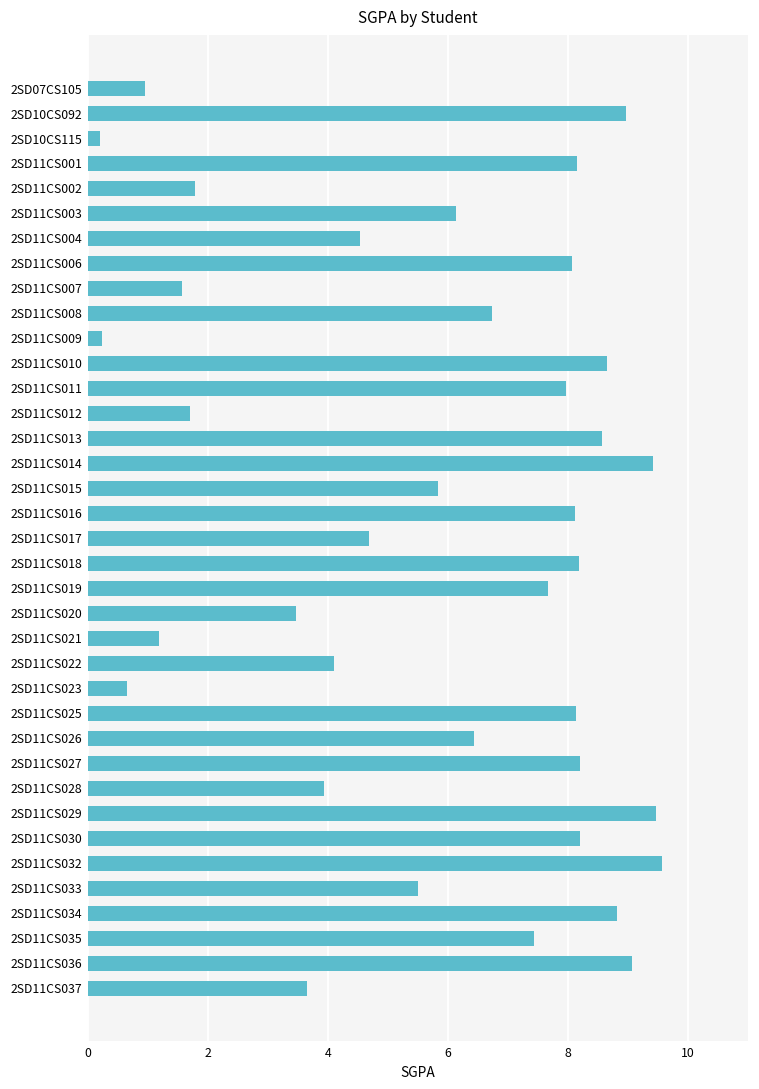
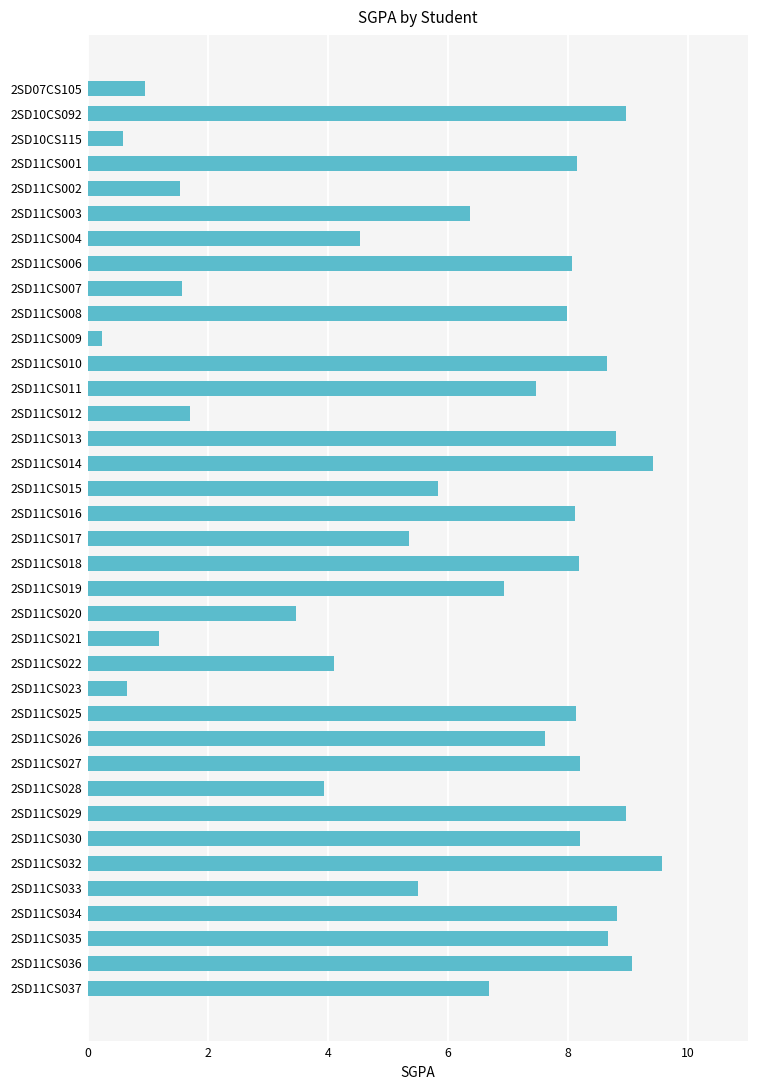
2SD10CS115: 0.2 -> 0.6
2SD11CS002: 1.8 -> 1.5
2SD11CS003: 6.1 -> 6.4
2SD11CS008: 6.7 -> 8.0
2SD11CS011: 8.0 -> 7.5
2SD11CS013: 8.6 -> 8.8
2SD11CS017: 4.7 -> 5.4
2SD11CS019: 7.7 -> 6.9
2SD11CS026: 6.4 -> 7.6
2SD11CS029: 9.5 -> 9.0
2SD11CS035: 7.4 -> 8.7
2SD11CS037: 3.7 -> 6.7
